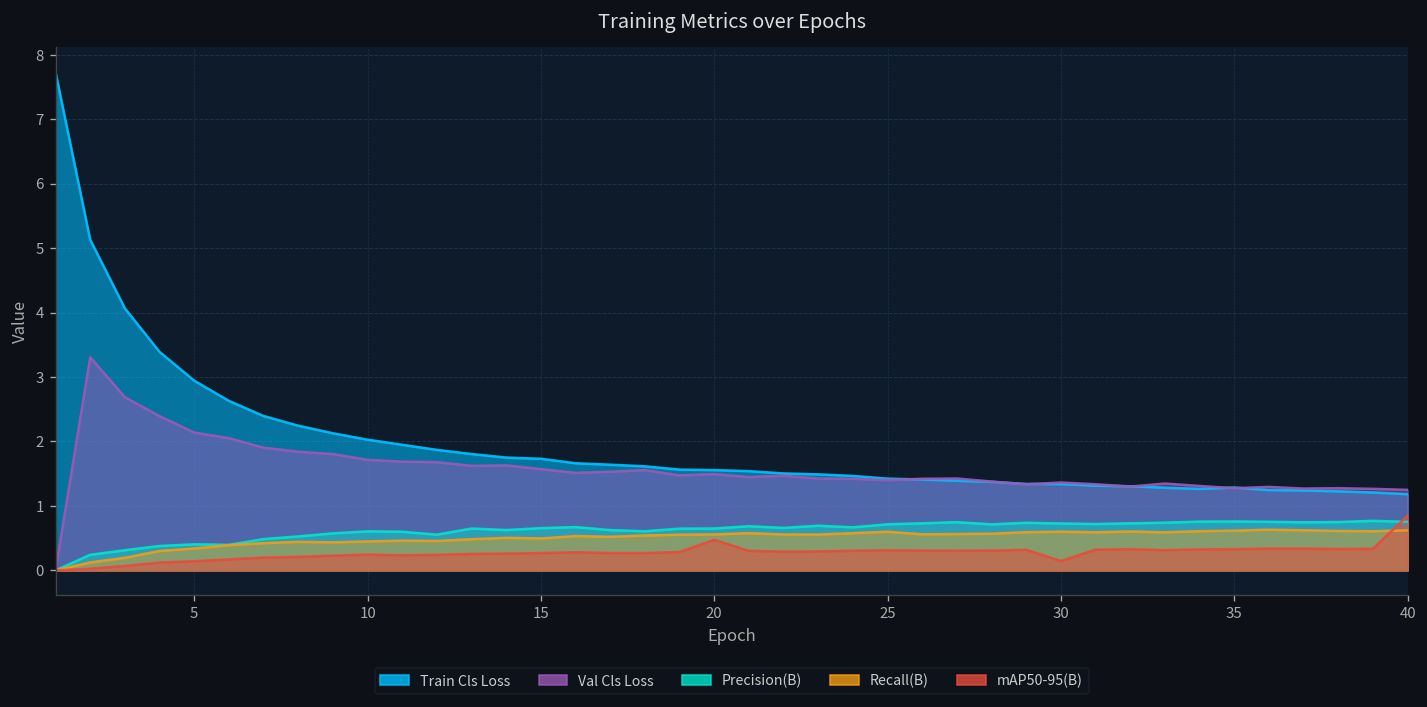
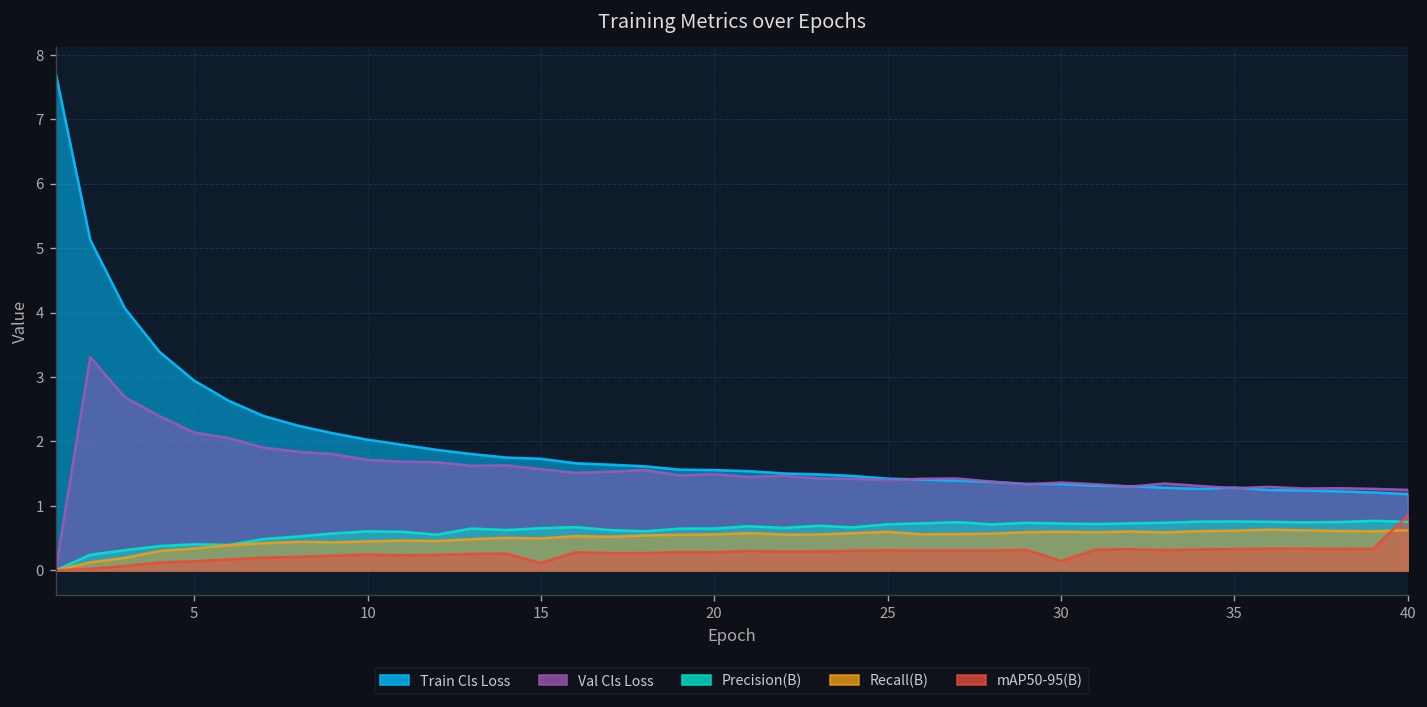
mAP50-95(B), 15: 0.3 -> 0.1
mAP50-95(B), 20: 0.5 -> 0.3
